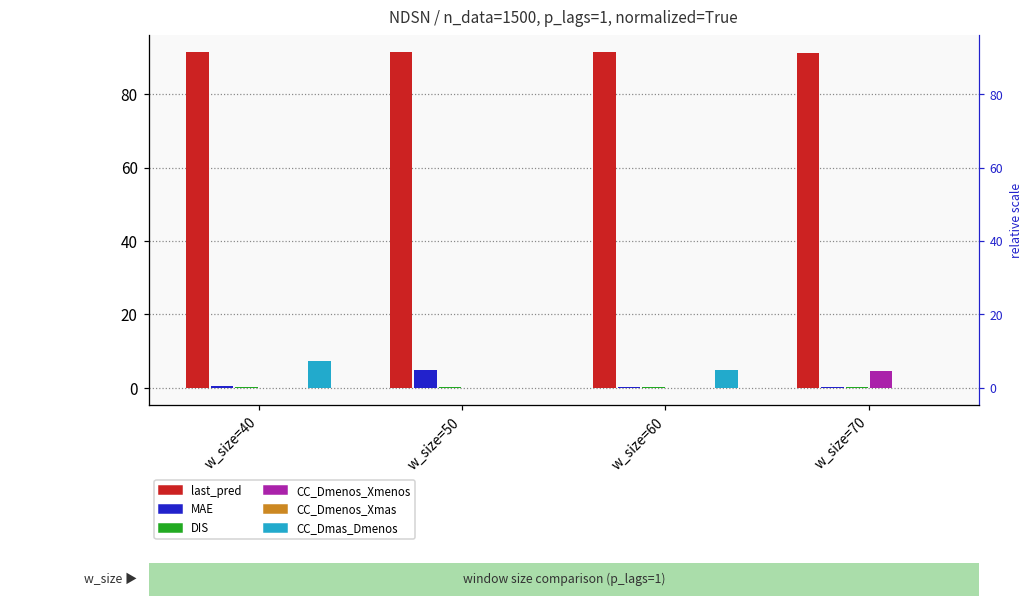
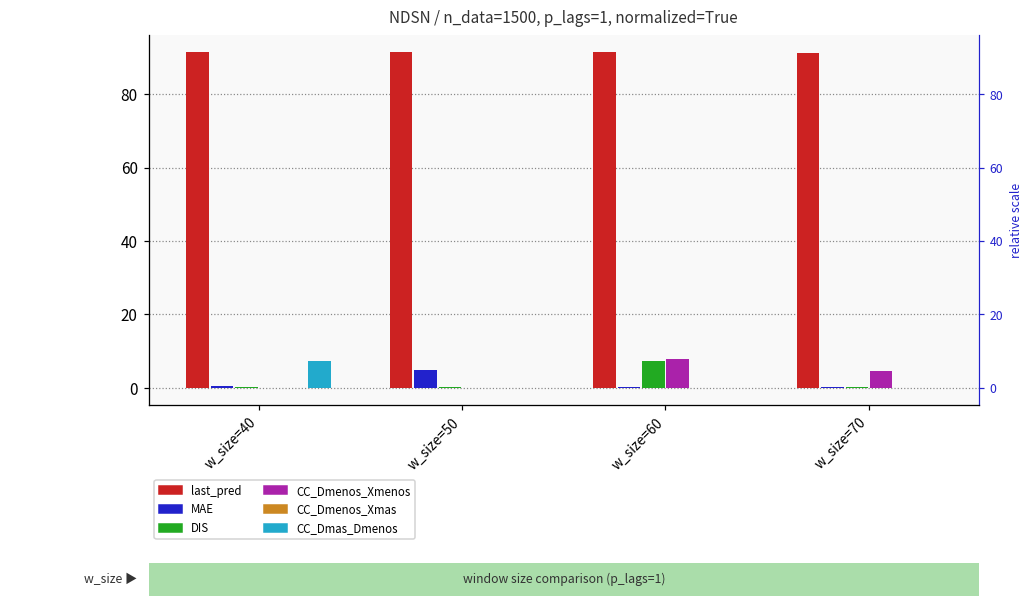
DIS, w_size=60: 0 -> 7
CC_Dmenos_Xmenos, w_size=60: 0 -> 8
CC_Dmas_Dmenos, w_size=60: 5 -> 0
